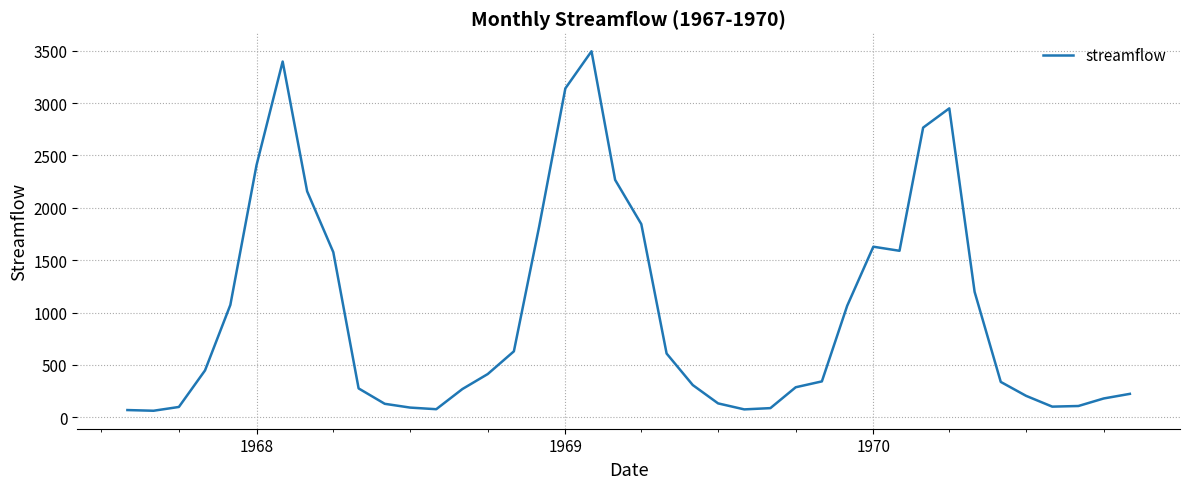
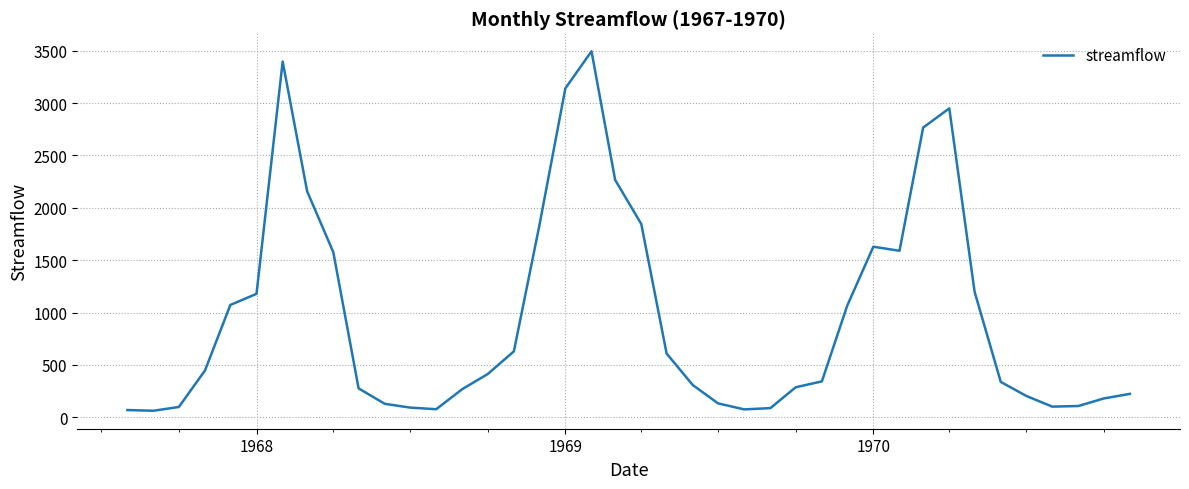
1968: 2410 -> 1180
